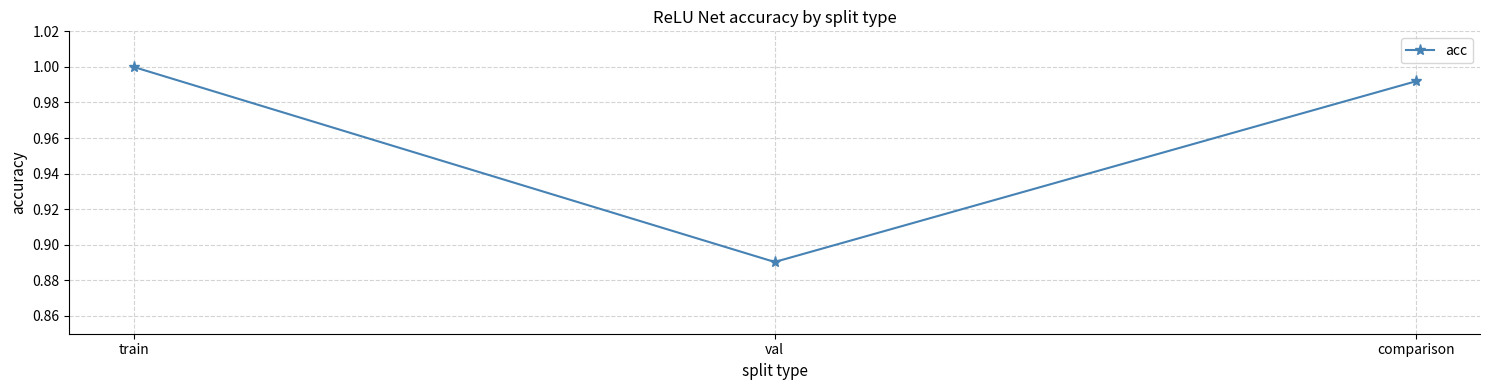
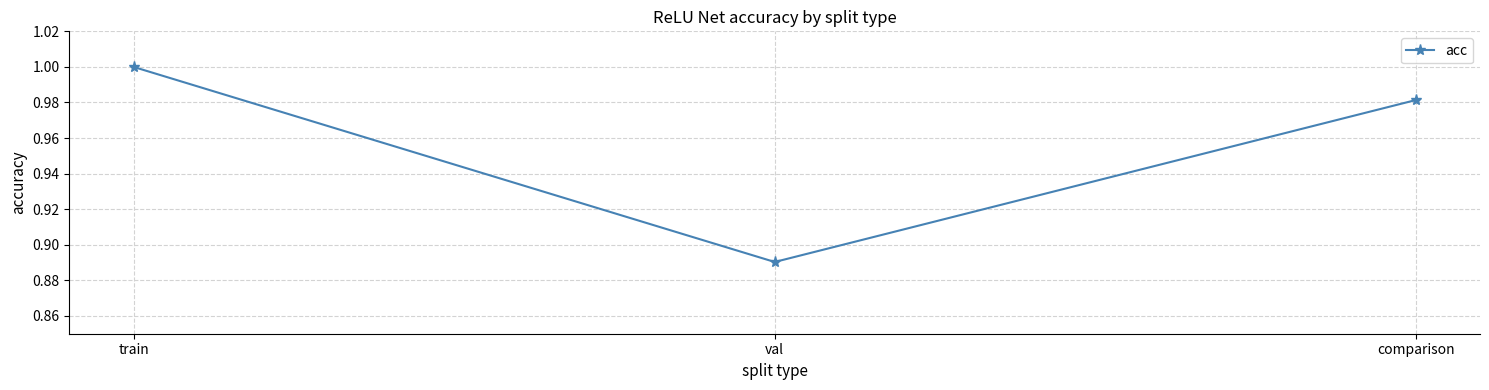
comparison: 0.992 -> 0.981
